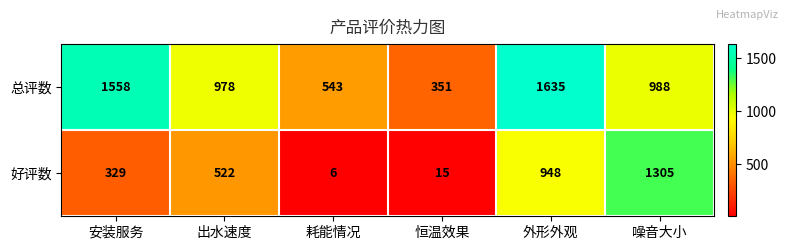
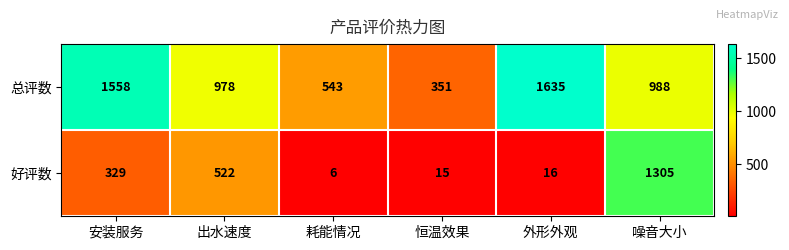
好评数, 外形外观: 948 -> 16
